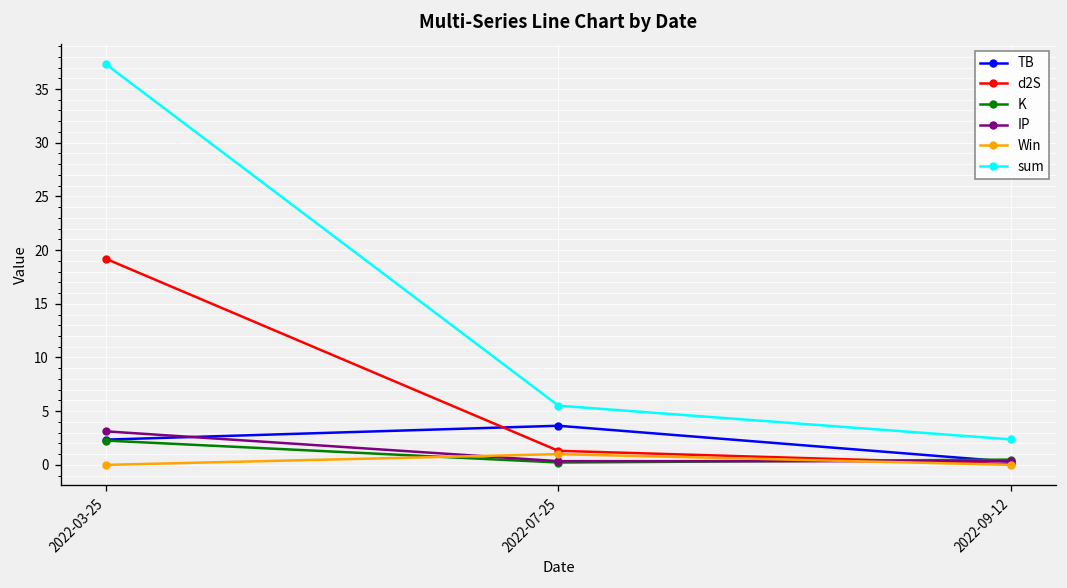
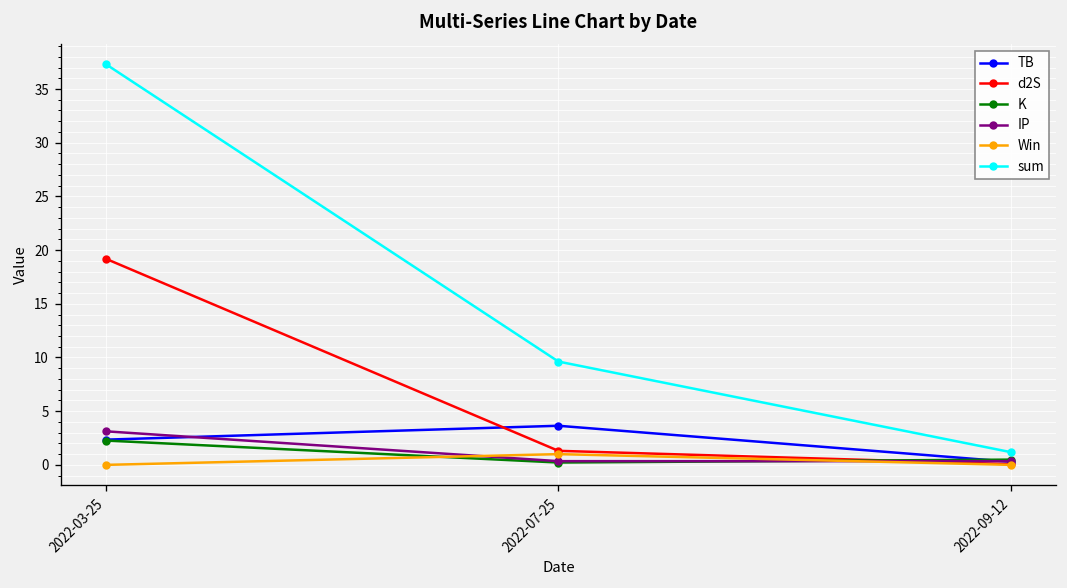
sum, 2022-07-25: 6 -> 10
sum, 2022-09-12: 2 -> 1
